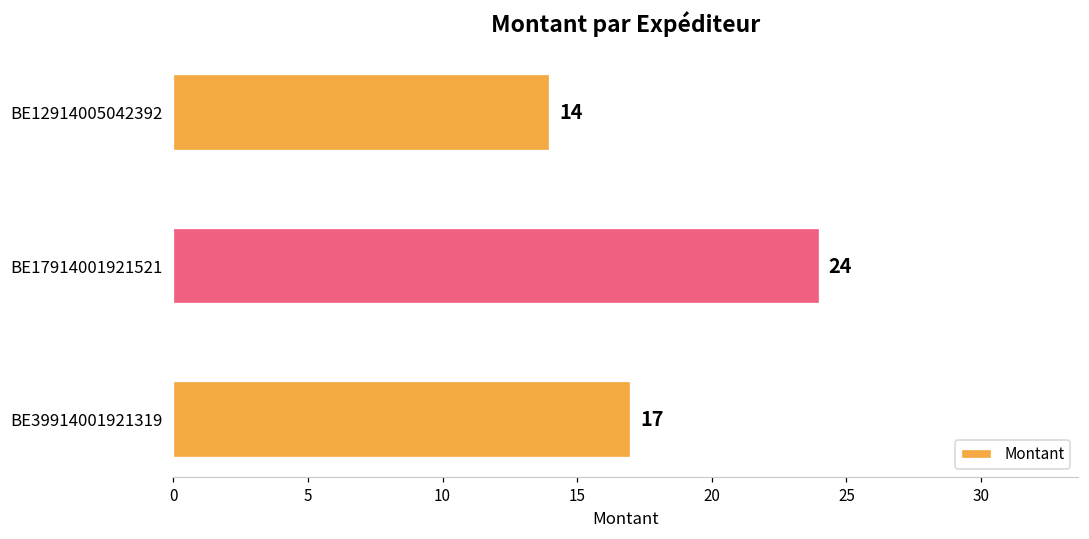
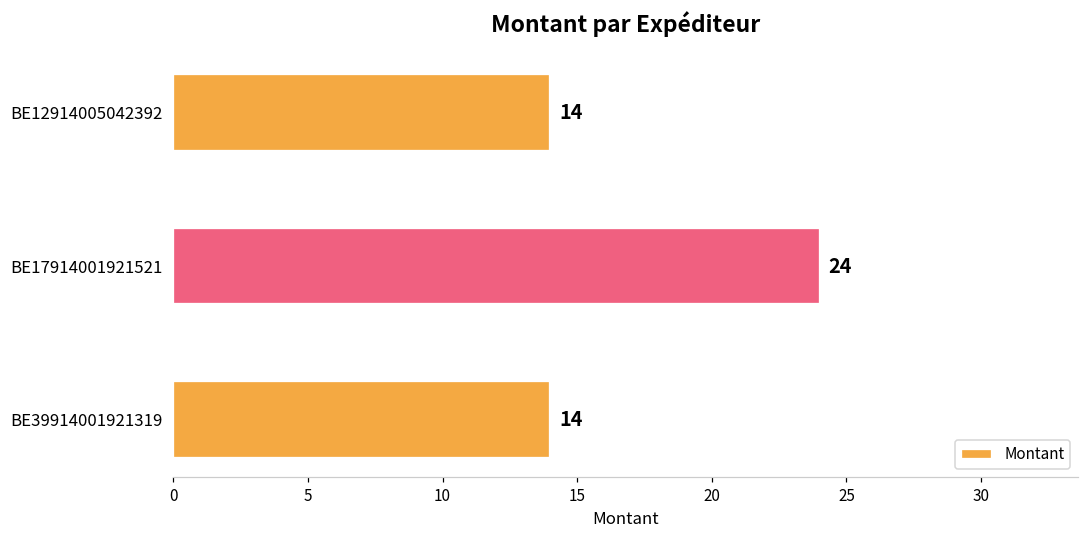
BE39914001921319: 17 -> 14
